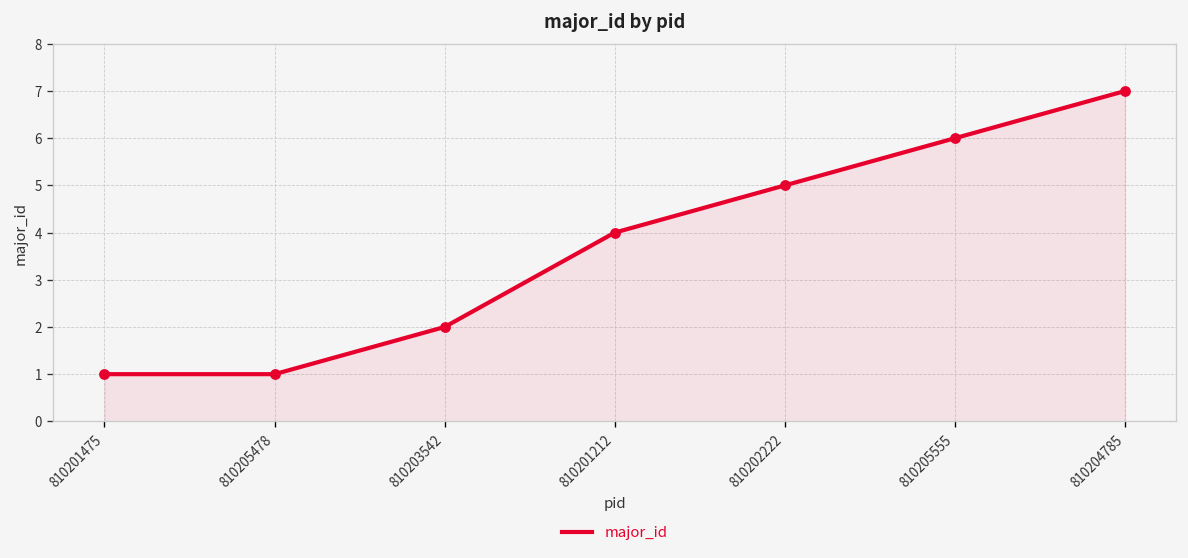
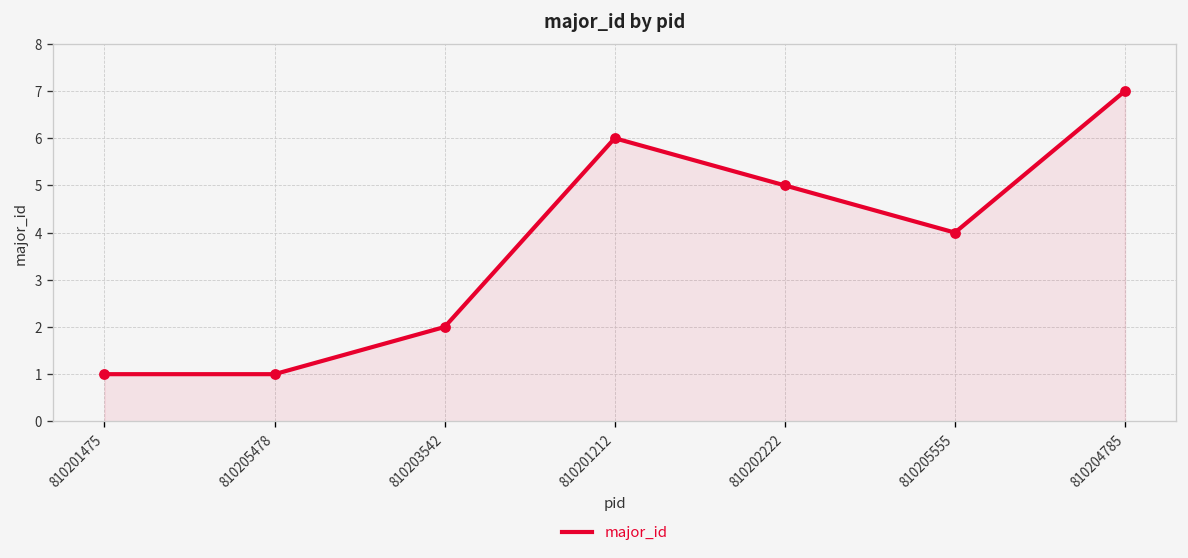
810201212: 4 -> 6
810205555: 6 -> 4
